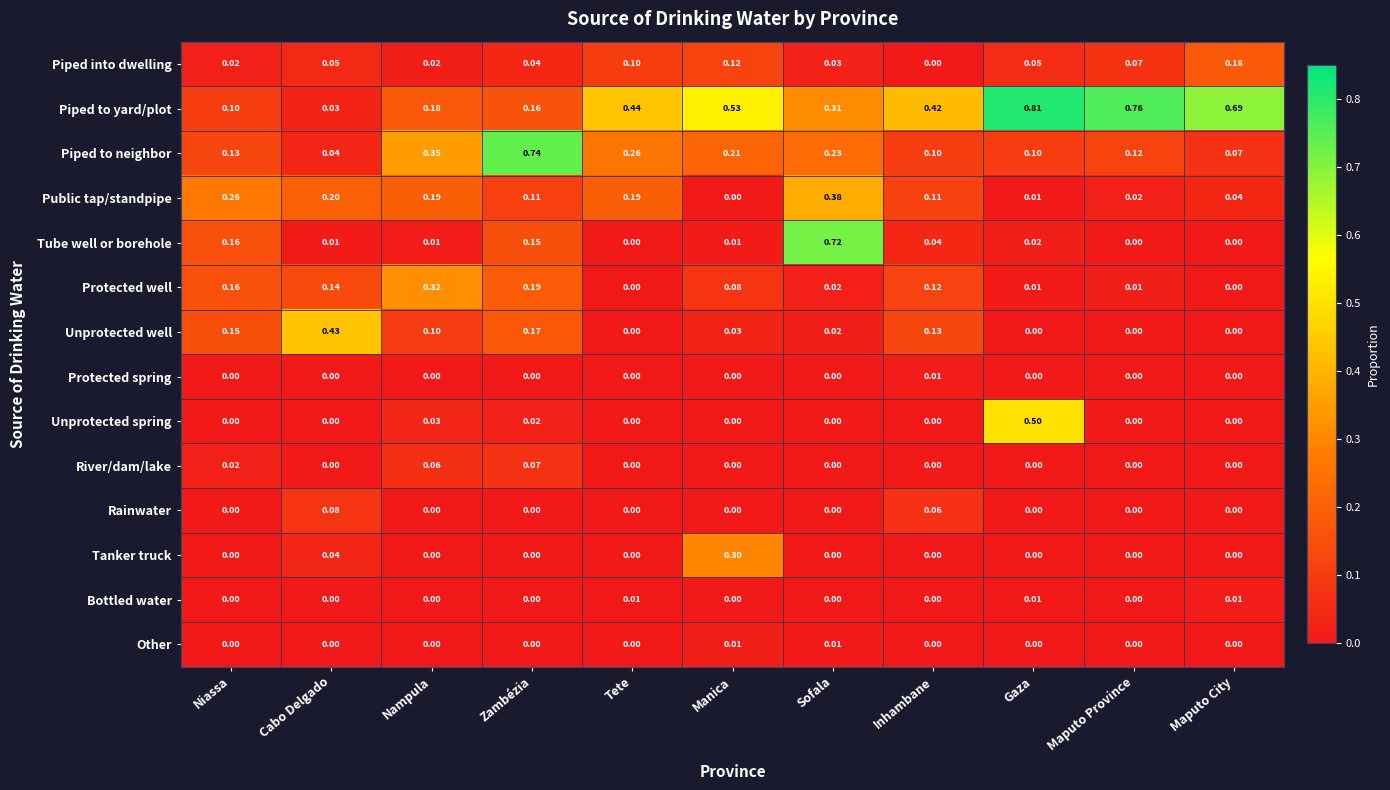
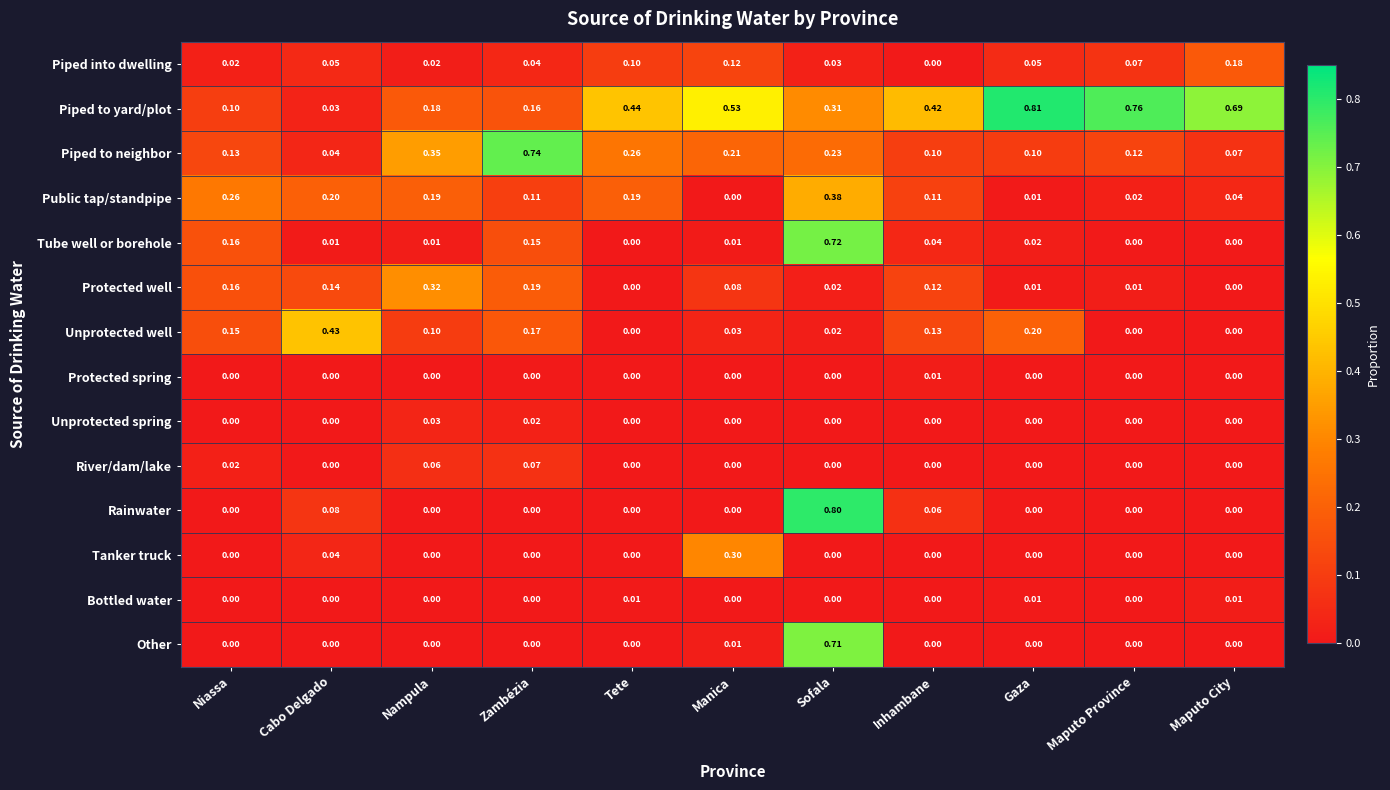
Unprotected well, Gaza: 0.00 -> 0.20
Unprotected spring, Gaza: 0.50 -> 0.00
Rainwater, Sofala: 0.00 -> 0.80
Other, Sofala: 0.01 -> 0.71
